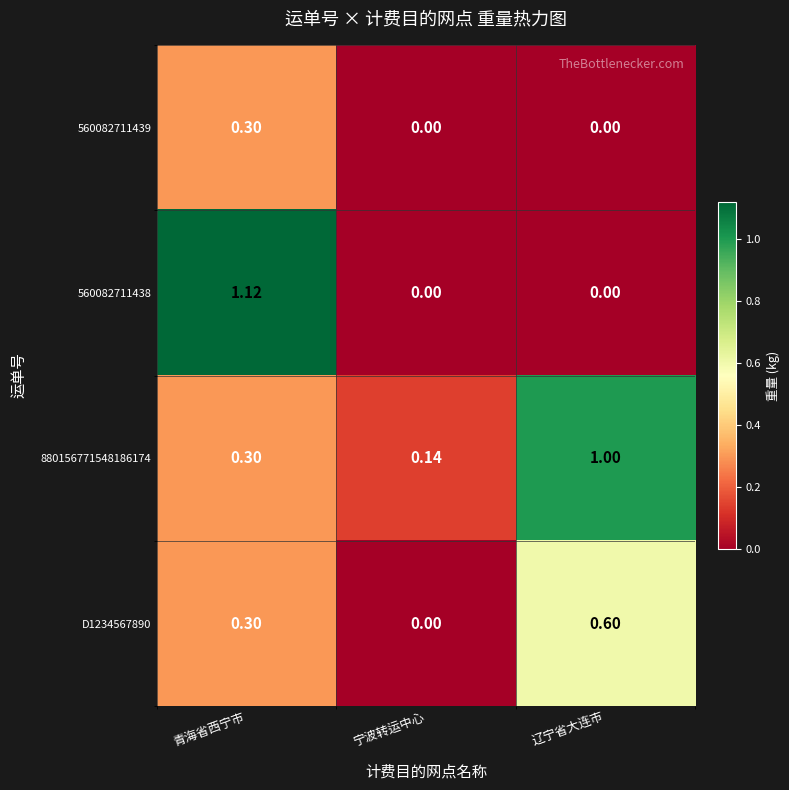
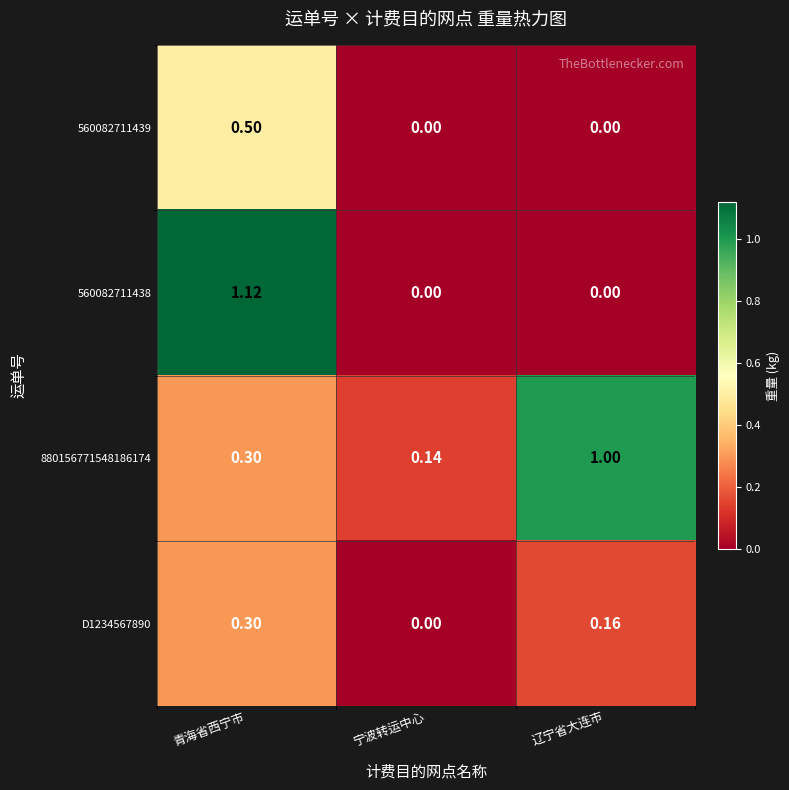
560082711439, 青海省西宁市: 0.30 -> 0.50
D1234567890, 辽宁省大连市: 0.60 -> 0.16
